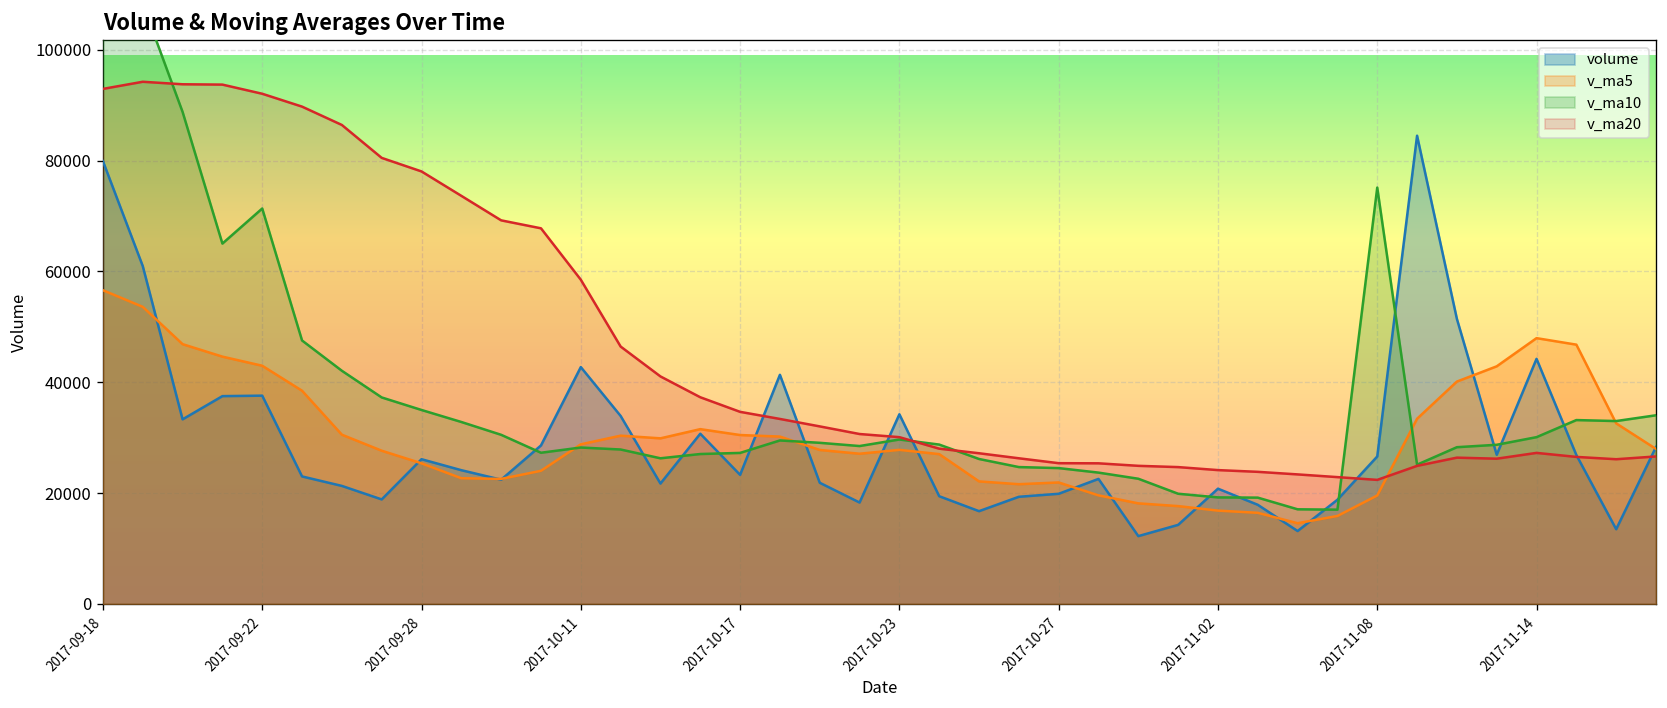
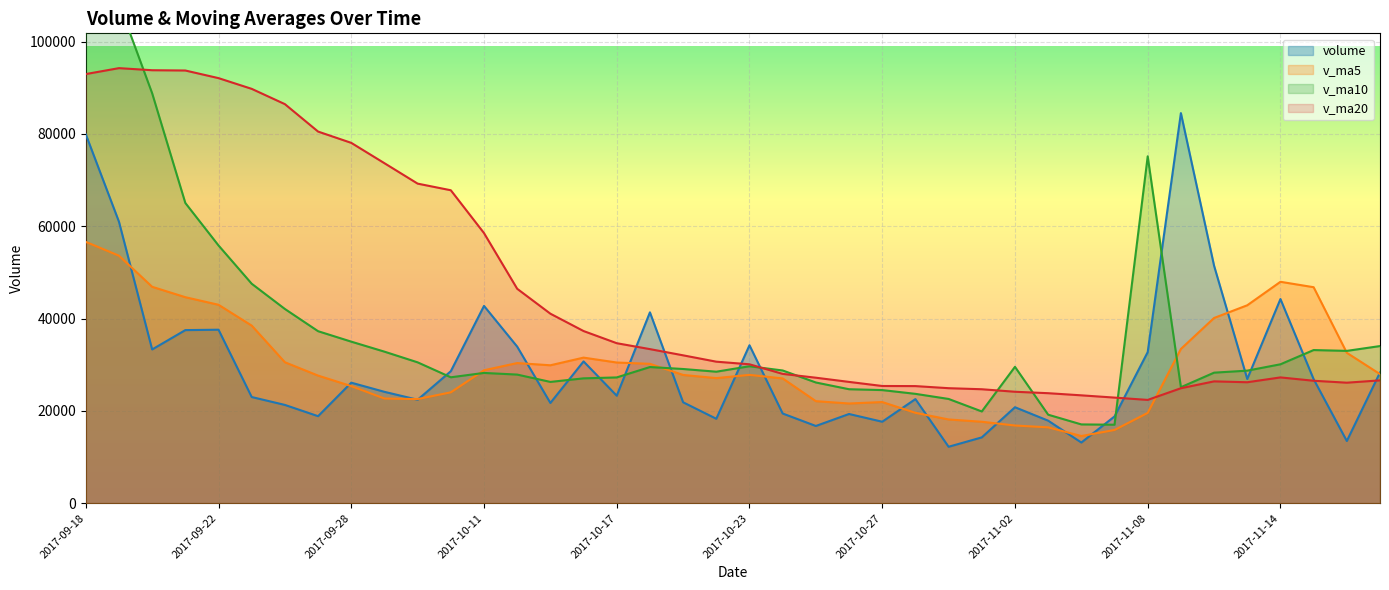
v_ma10, 2017-09-22: 71000 -> 56000
volume, 2017-10-27: 20000 -> 18000
v_ma10, 2017-11-02: 19000 -> 30000
volume, 2017-11-08: 27000 -> 33000
